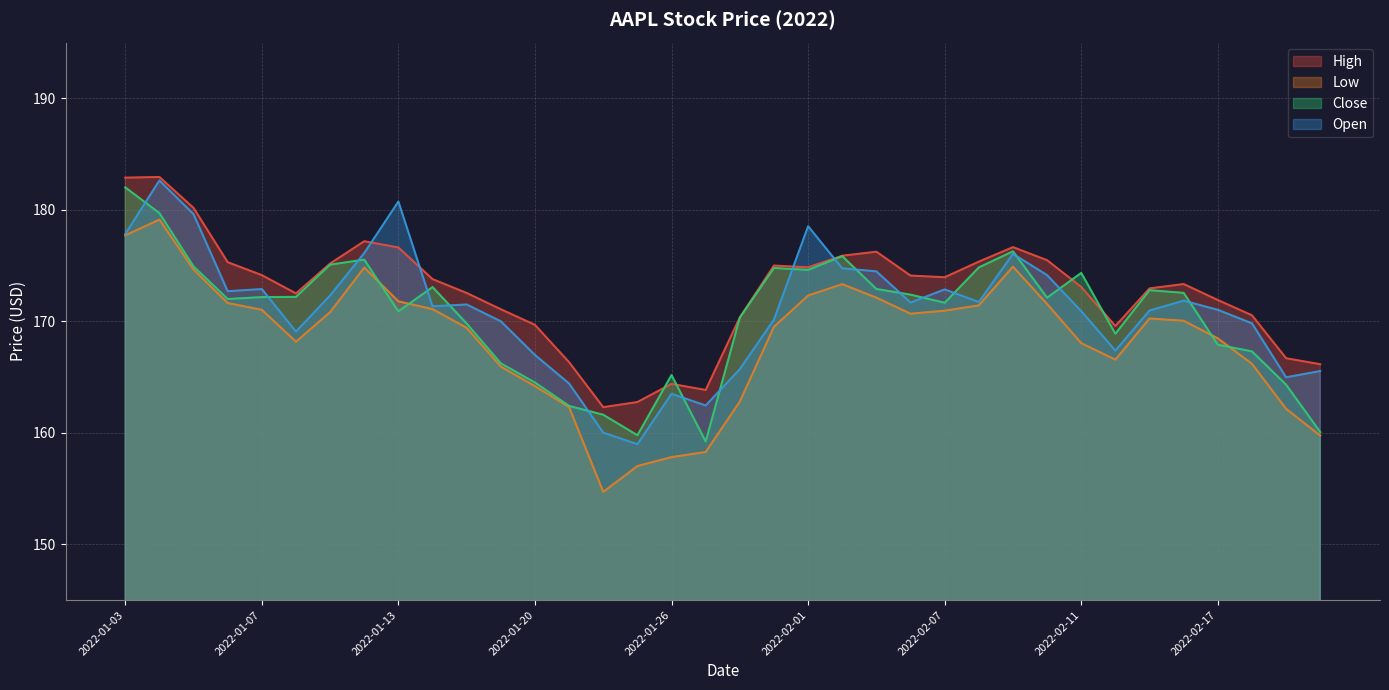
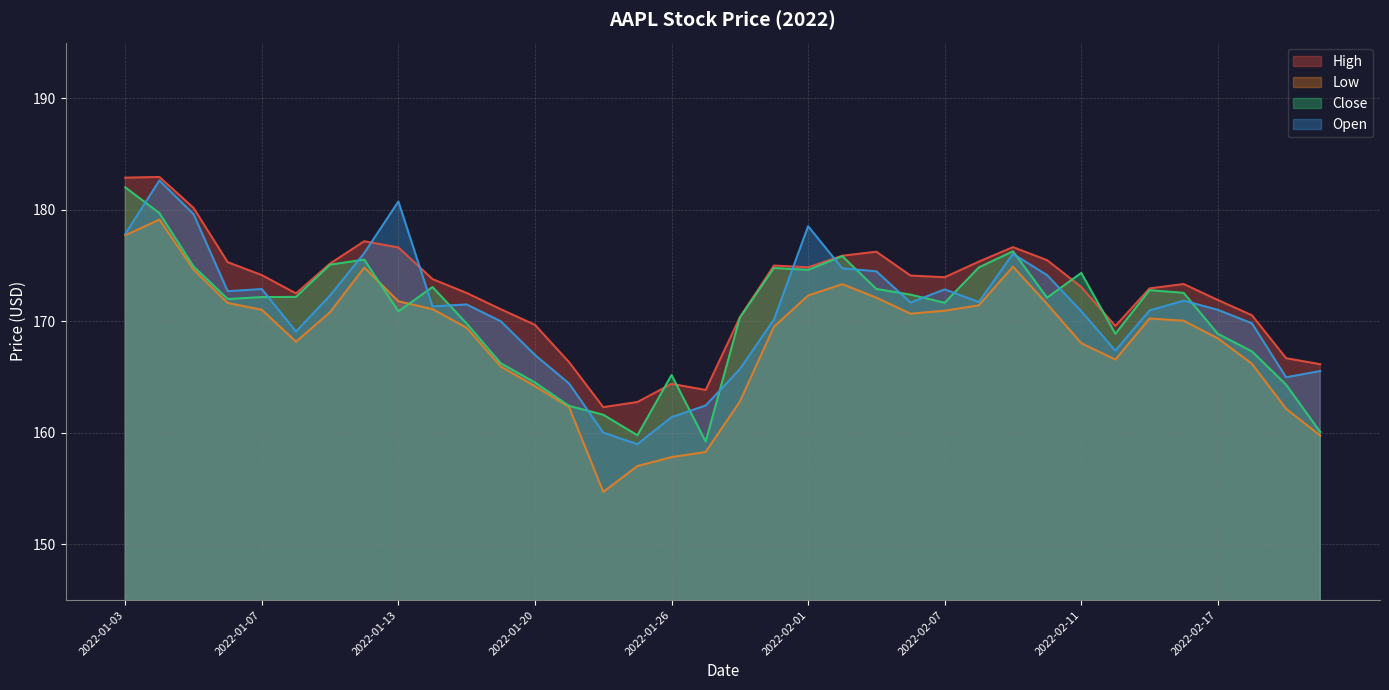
Open, 2022-01-26: 163.5 -> 161.4
Close, 2022-02-17: 167.9 -> 168.9
